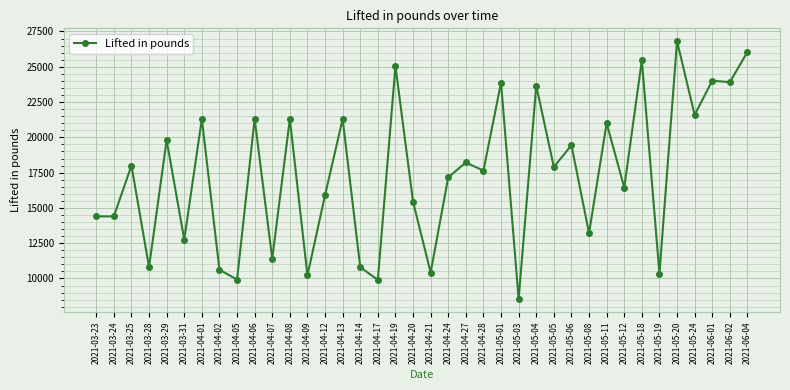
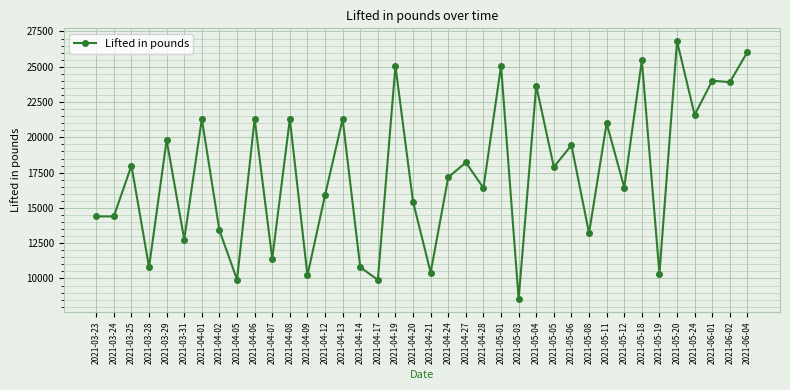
2021-04-02: 10600 -> 13400
2021-04-28: 17600 -> 16400
2021-05-01: 23900 -> 25100
